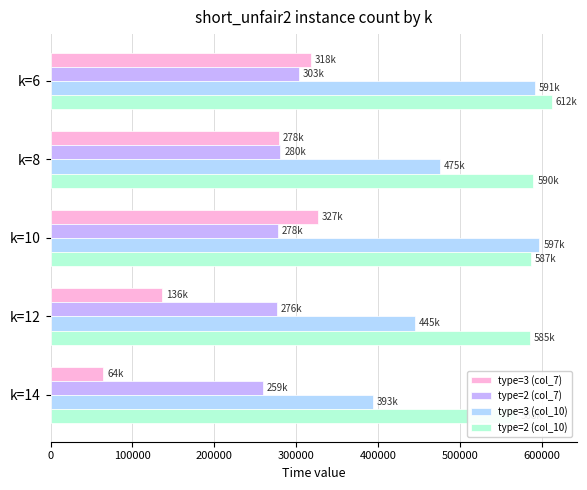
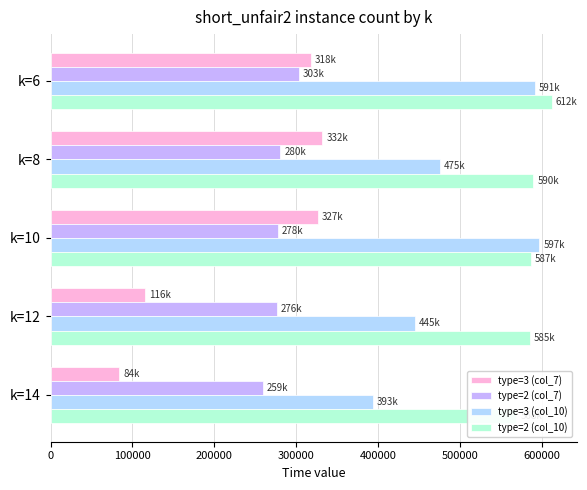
type=3 (col_7), k=8: 278k -> 332k
type=3 (col_7), k=12: 136k -> 116k
type=3 (col_7), k=14: 64k -> 84k
